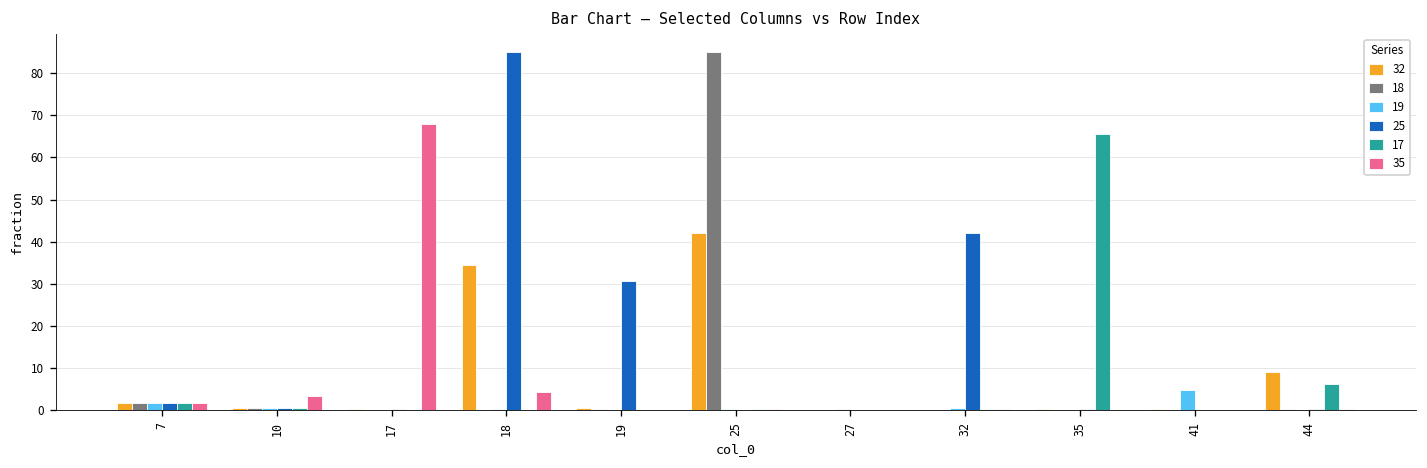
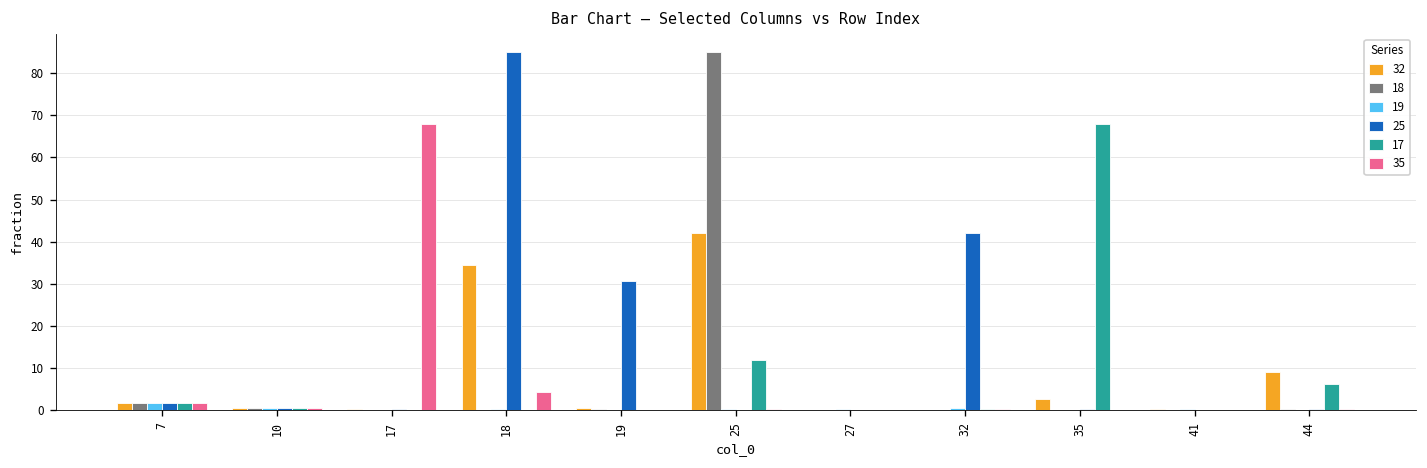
35, 10: 3 -> 1
17, 25: 0 -> 12
32, 35: 0 -> 3
17, 35: 66 -> 68
19, 41: 5 -> 0
